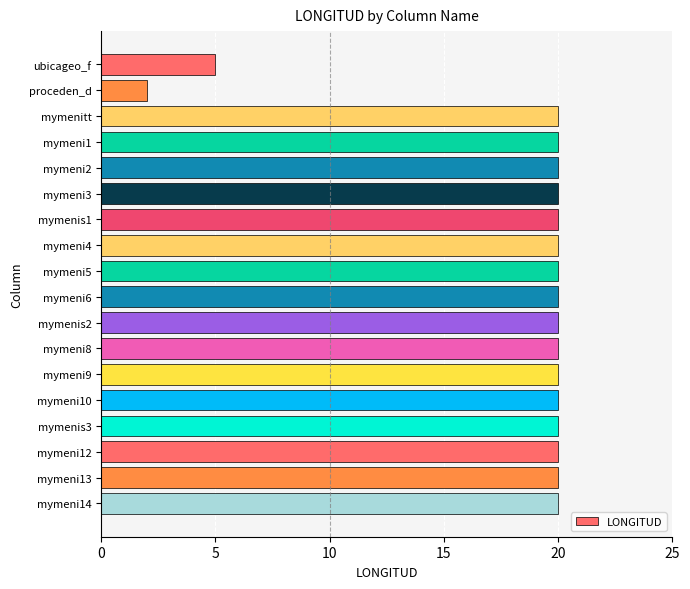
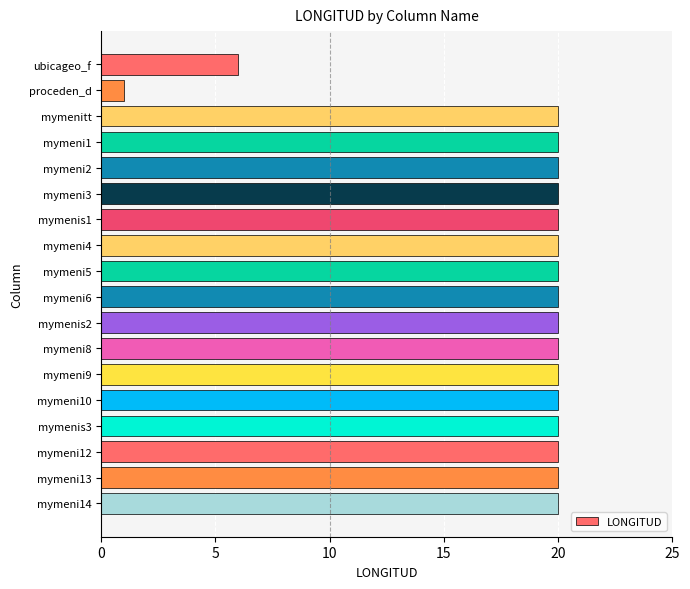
ubicageo_f: 5 -> 6
proceden_d: 2 -> 1
